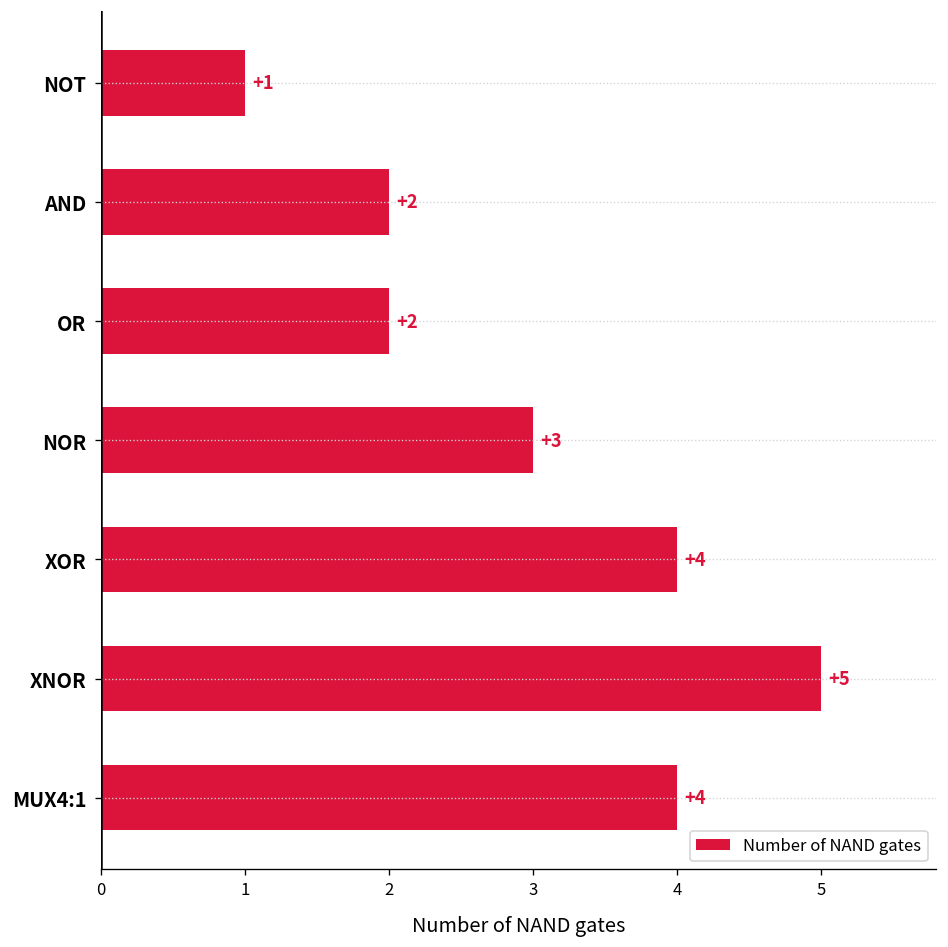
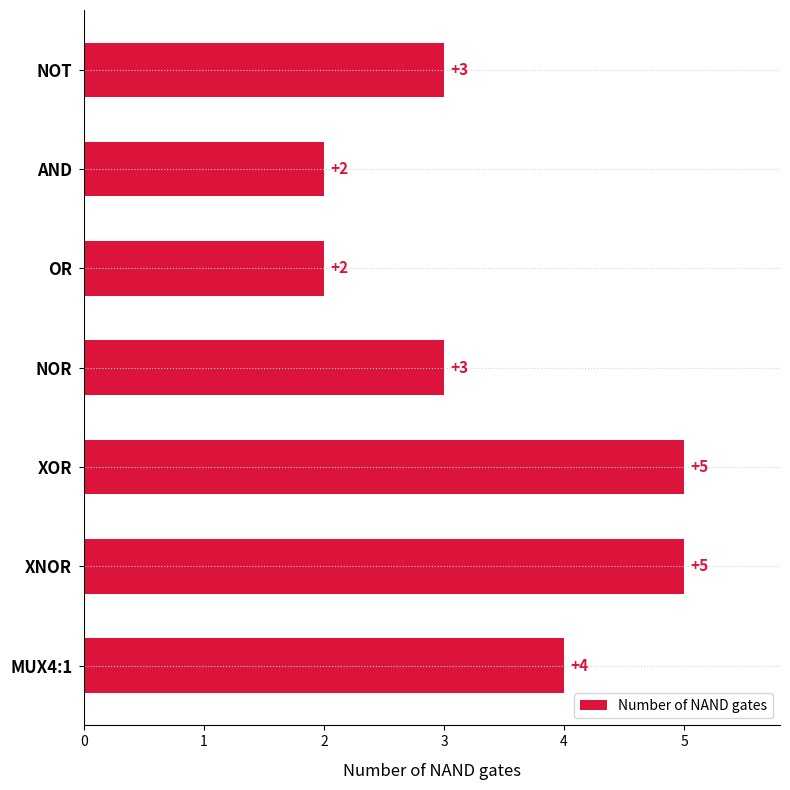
NOT: +1 -> +3
XOR: +4 -> +5
